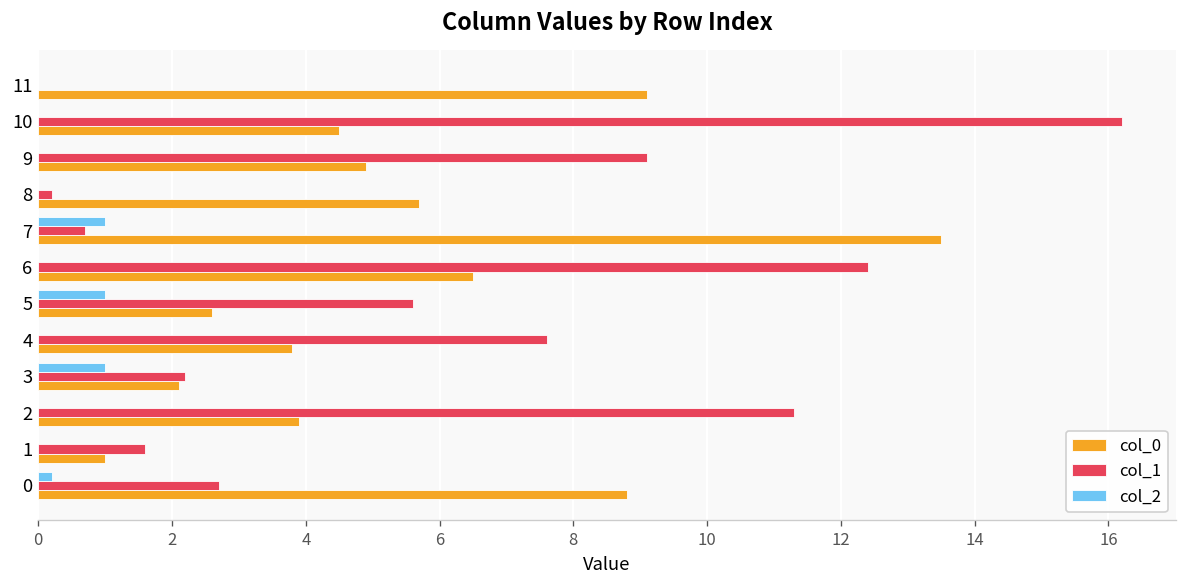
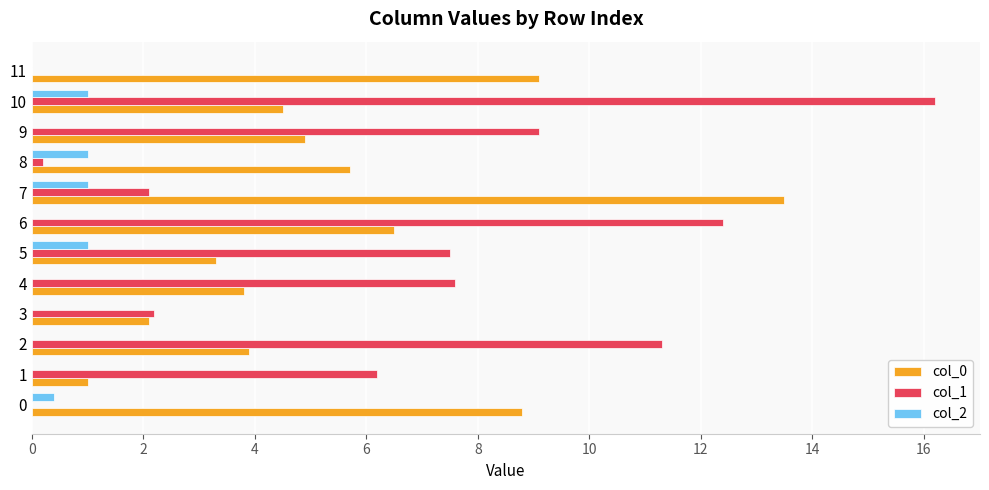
col_2, 10: 0 -> 1
col_2, 8: 0 -> 1
col_1, 7: 0.7 -> 2.1
col_1, 5: 5.6 -> 7.5
col_0, 5: 2.6 -> 3.3
col_2, 3: 1 -> 0
col_1, 1: 1.6 -> 6.2
col_2, 0: 0.2 -> 0.4
col_1, 0: 2.7 -> 0.0
